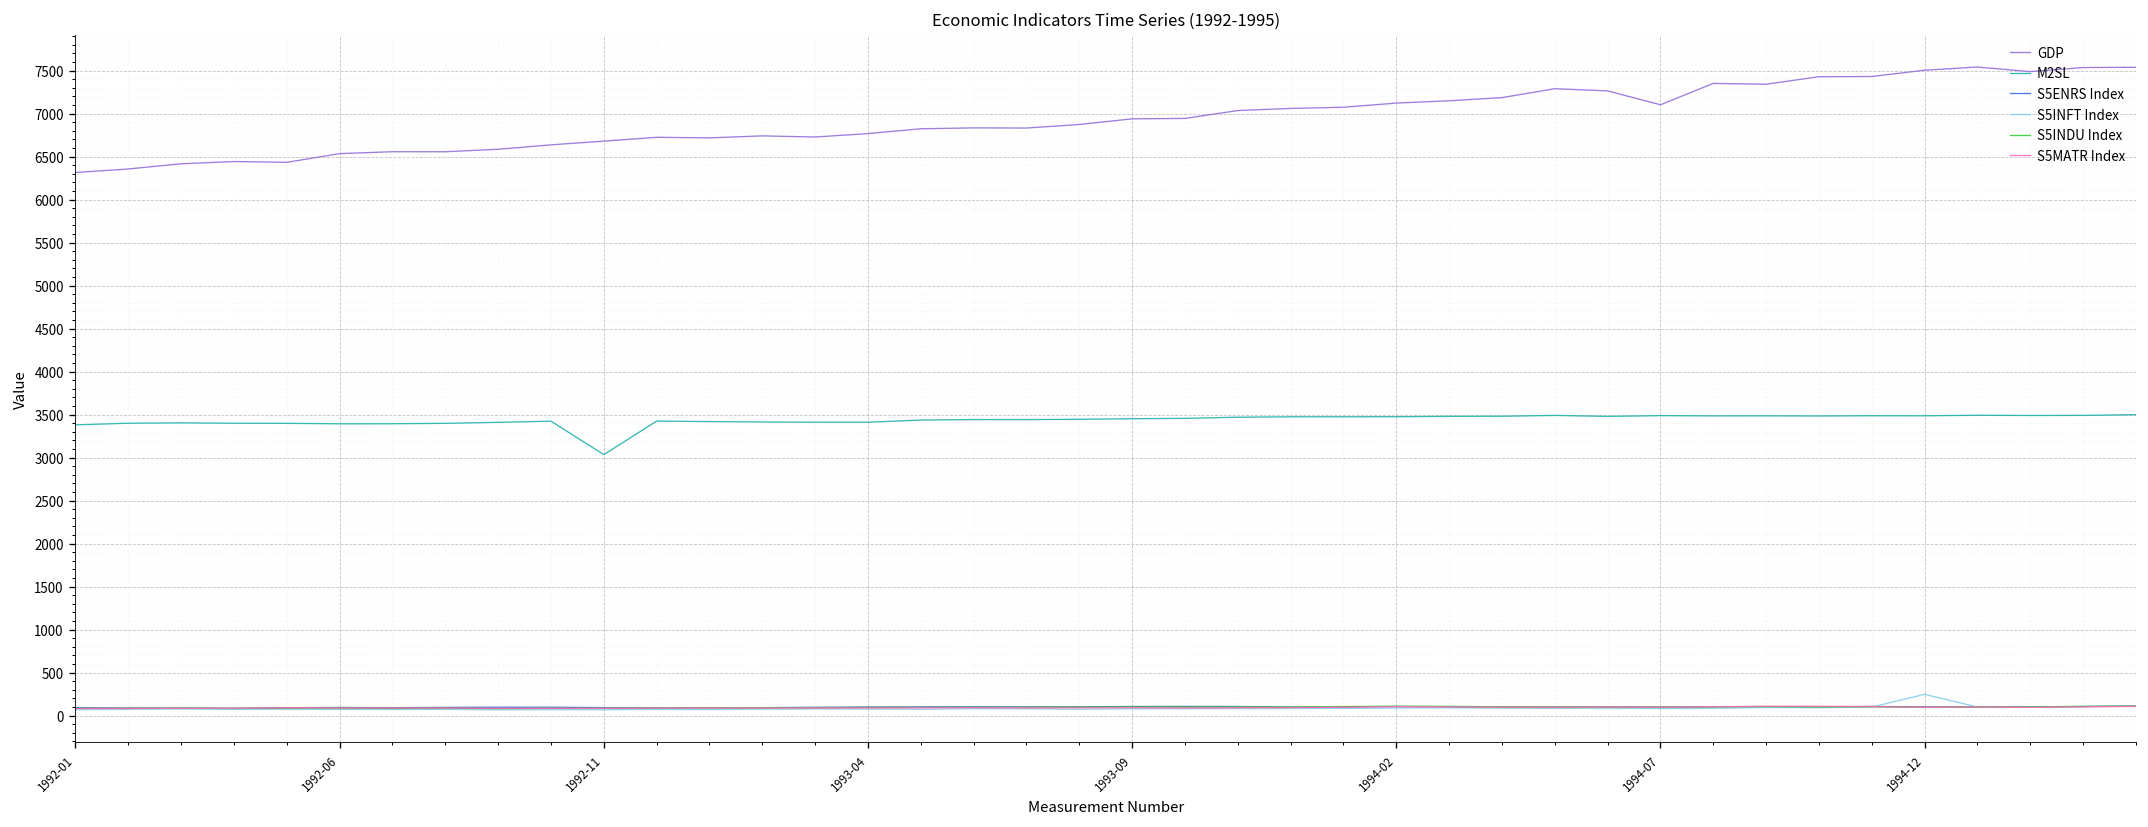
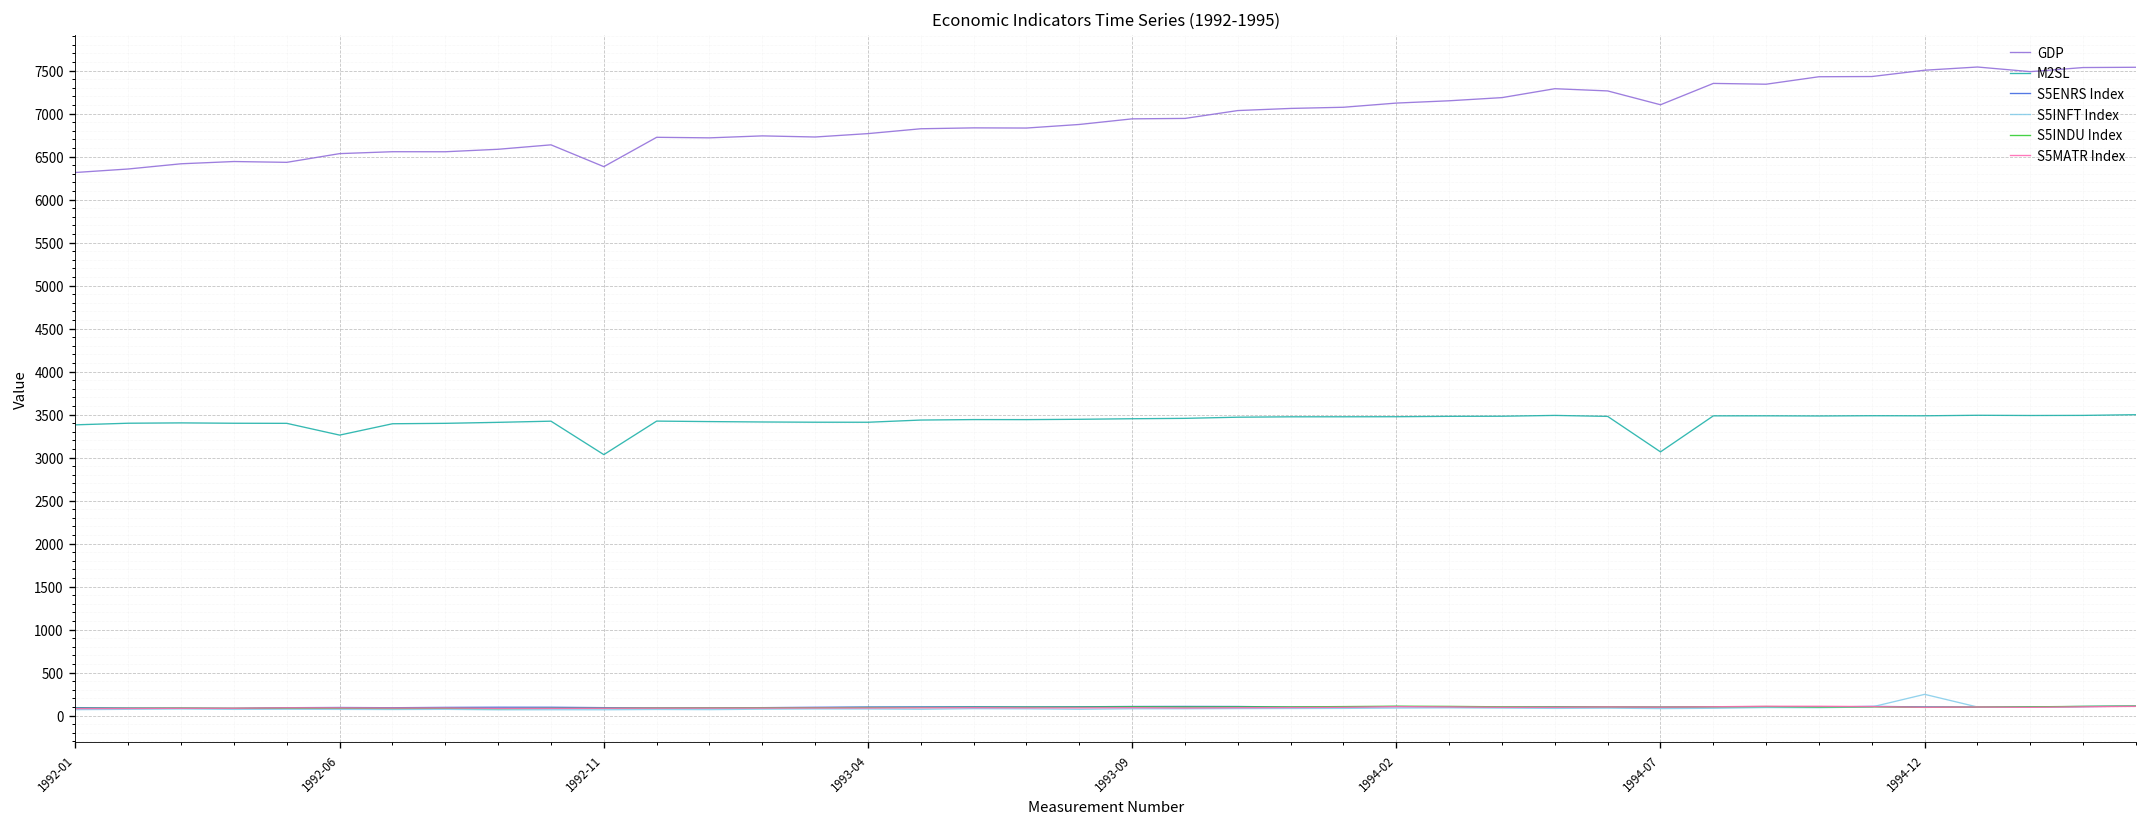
M2SL, 1992-06: 3400 -> 3300
GDP, 1992-11: 6700 -> 6400
M2SL, 1994-07: 3500 -> 3100
